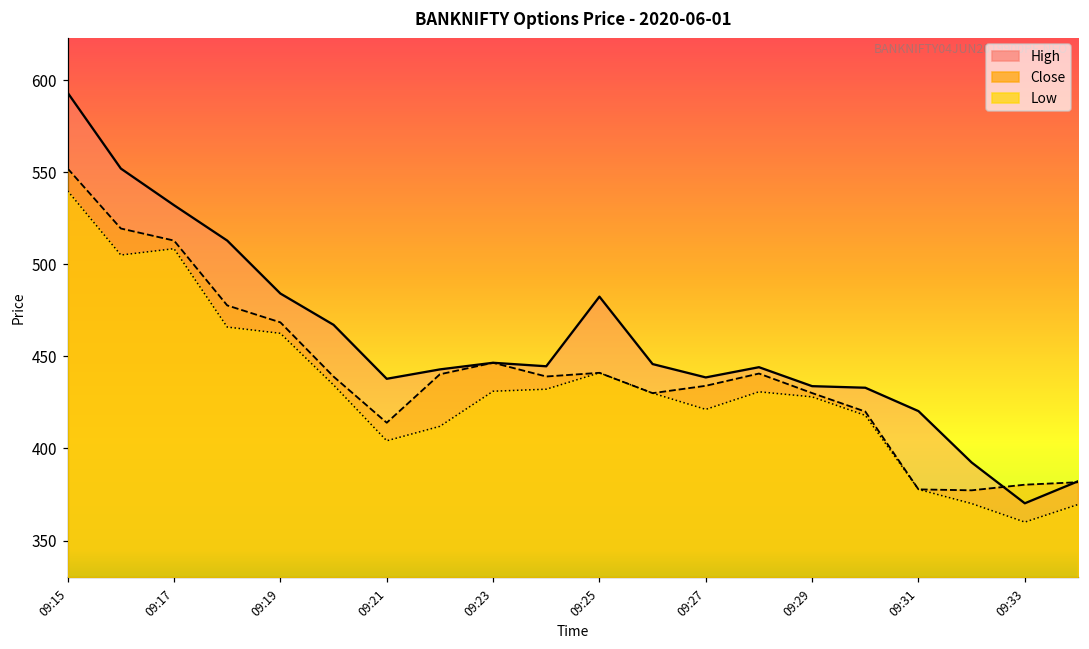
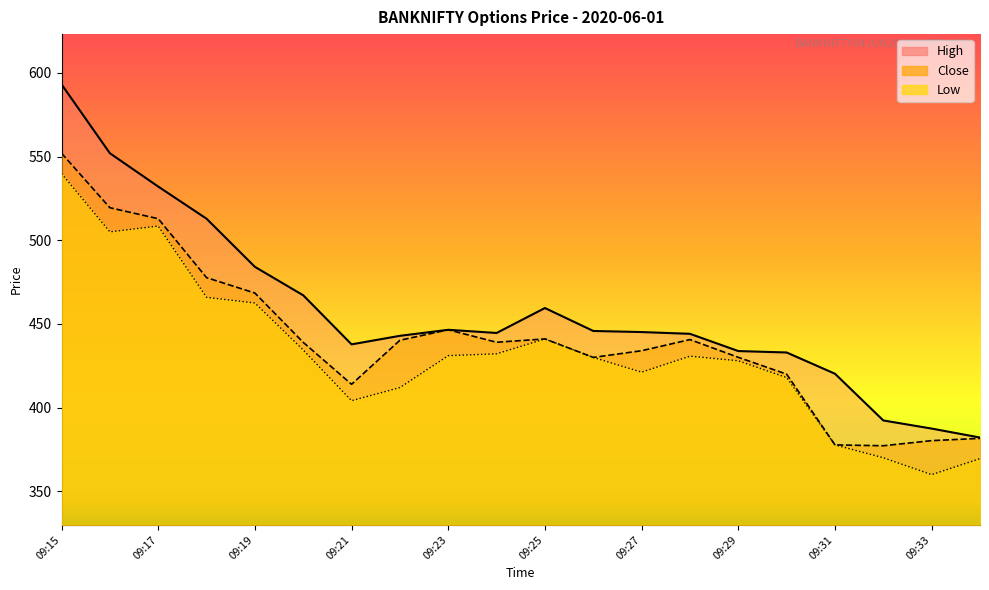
High, 09:25: 482 -> 460
High, 09:27: 439 -> 445
High, 09:33: 370 -> 388
